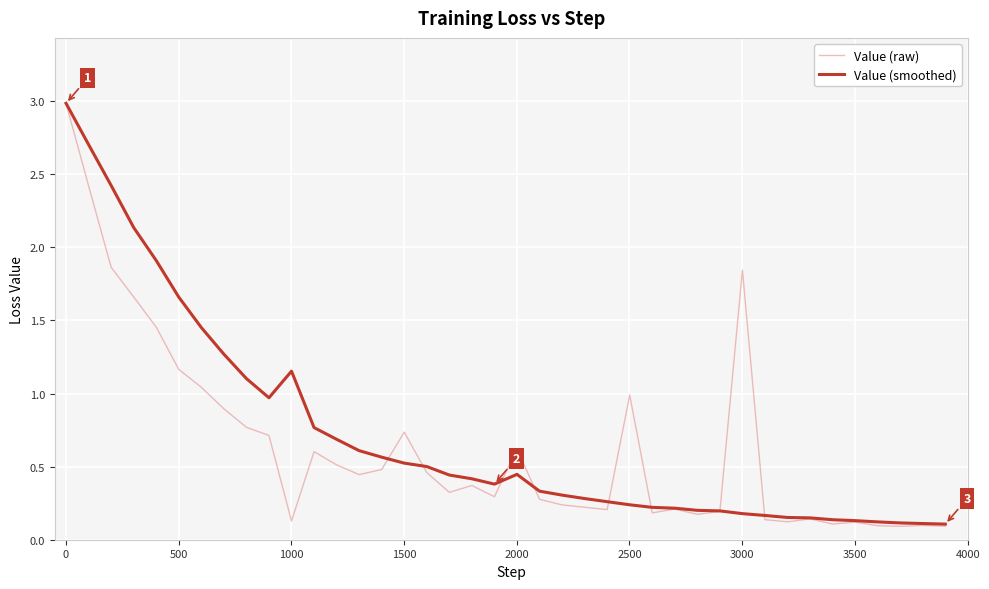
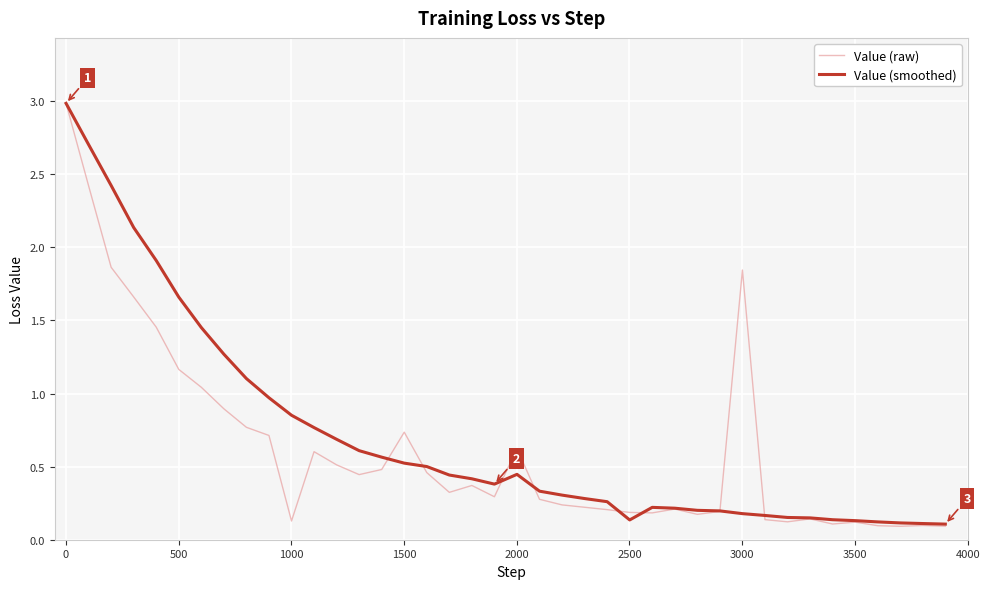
Value (smoothed), 1000: 1.15 -> 0.85
Value (raw), 2500: 0.99 -> 0.19
Value (smoothed), 2500: 0.24 -> 0.14
